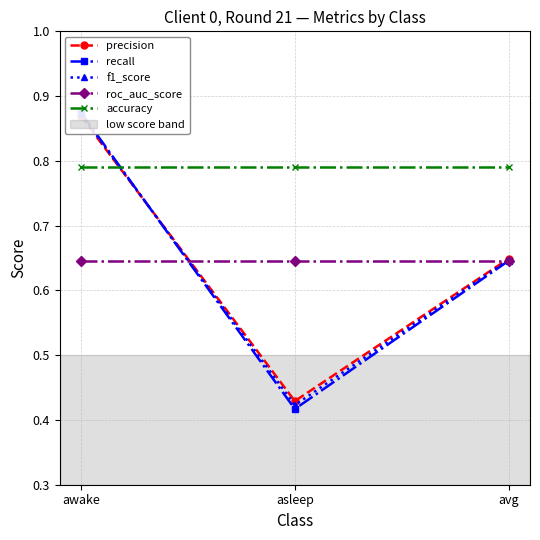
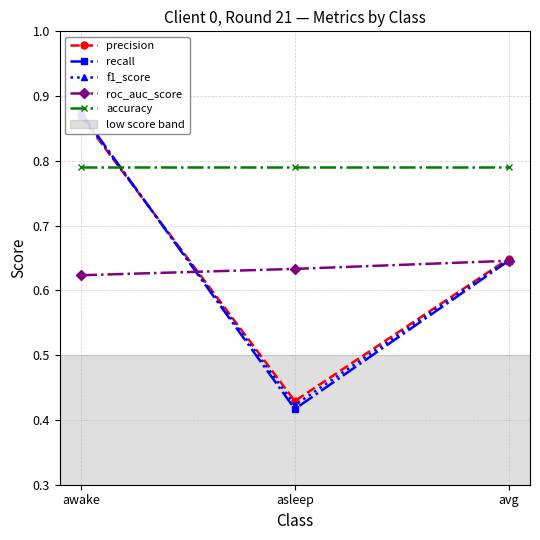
roc_auc_score, awake: 0.65 -> 0.62
roc_auc_score, asleep: 0.65 -> 0.63
